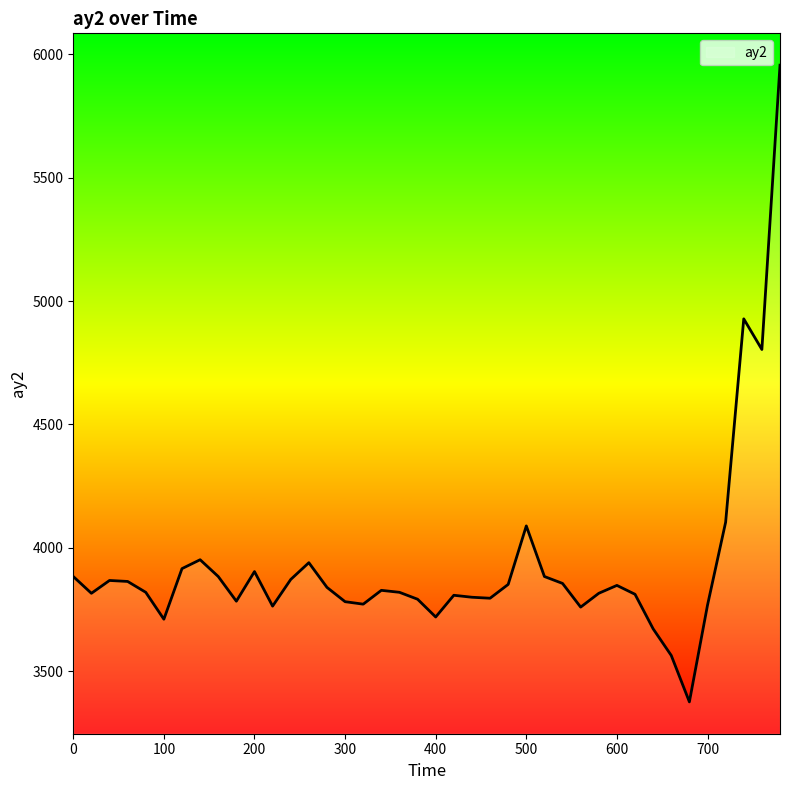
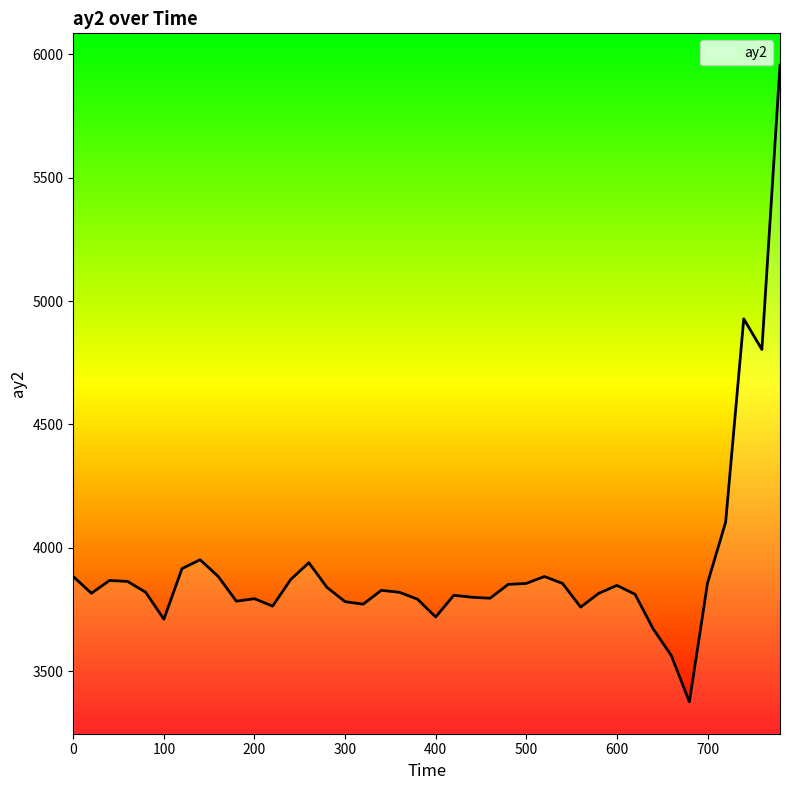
200: 3900 -> 3790
500: 4090 -> 3860
700: 3770 -> 3860
